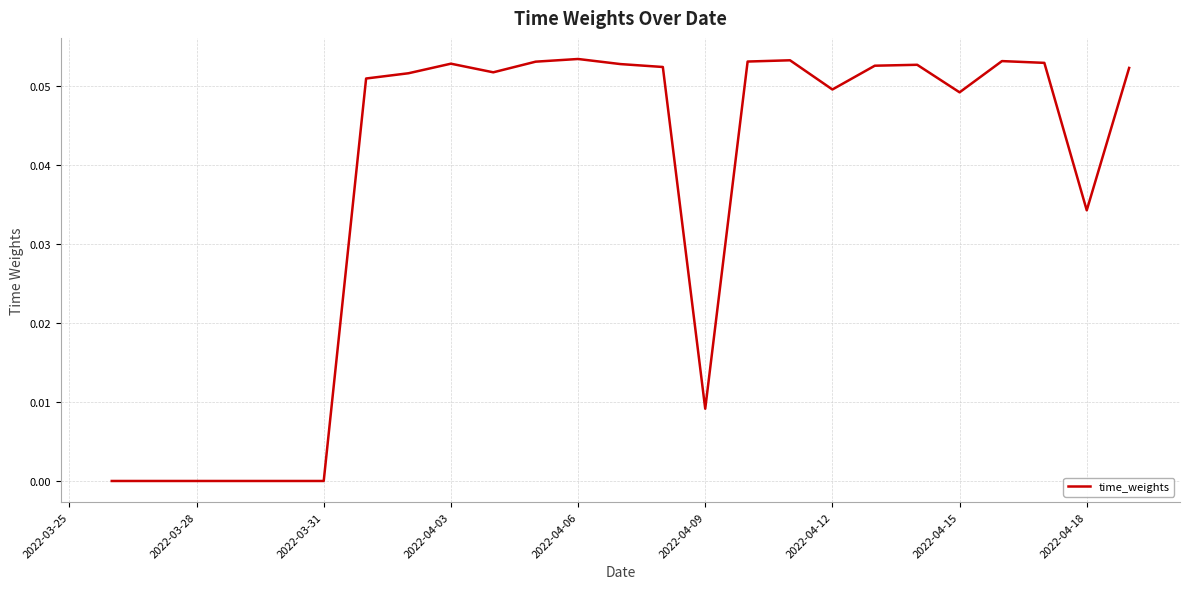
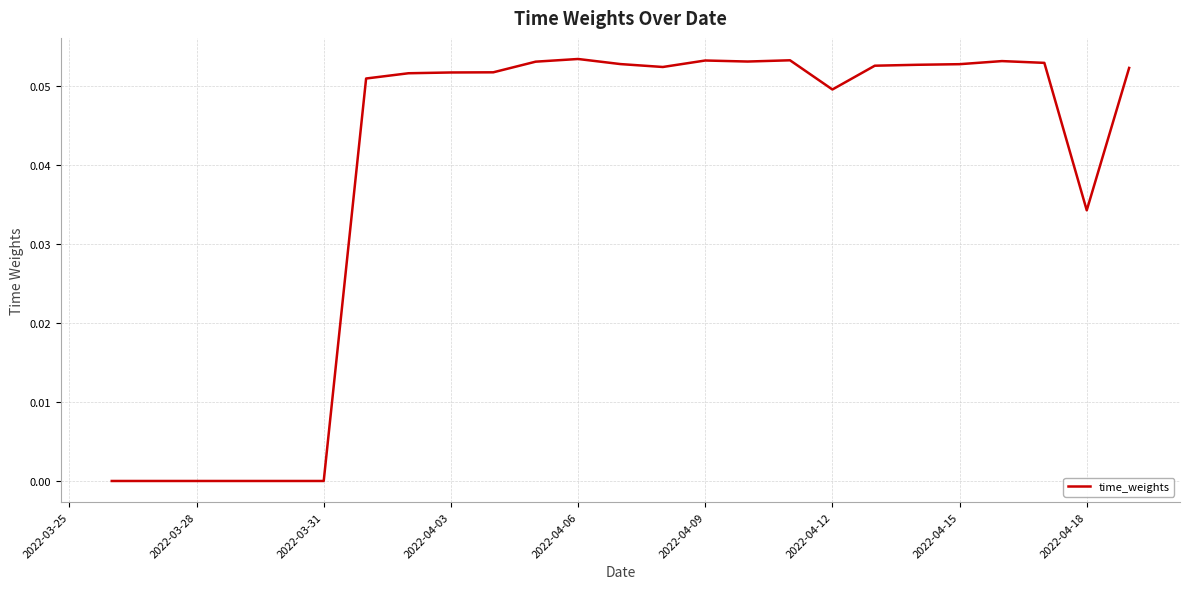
2022-04-03: 0.053 -> 0.052
2022-04-09: 0.009 -> 0.053
2022-04-15: 0.049 -> 0.053
